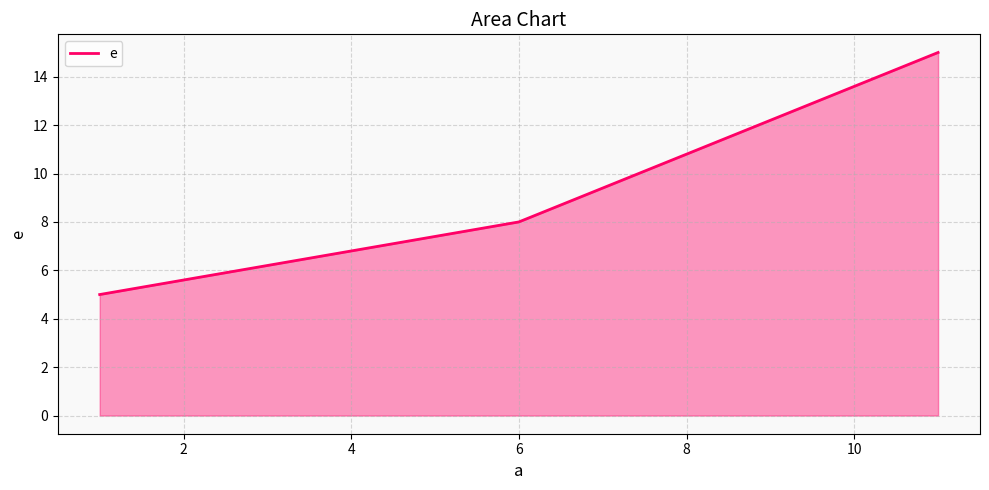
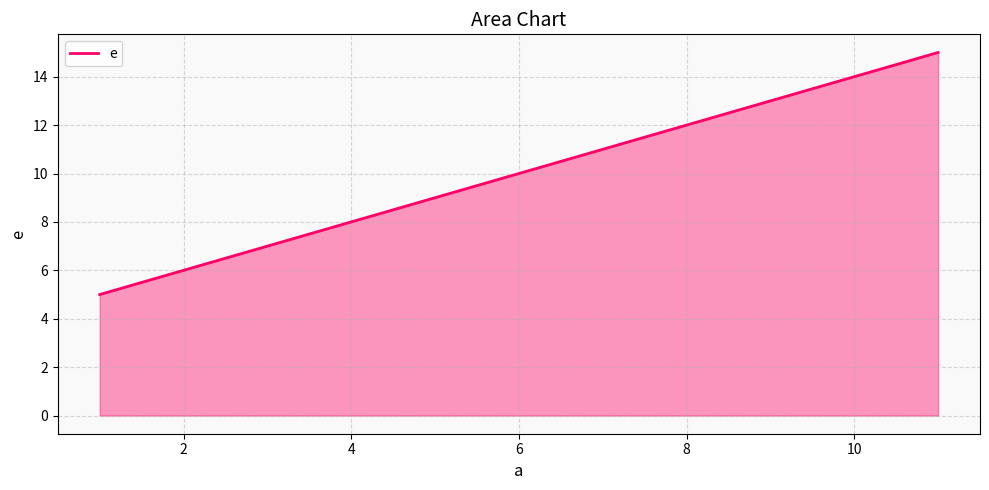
6: 8 -> 10
